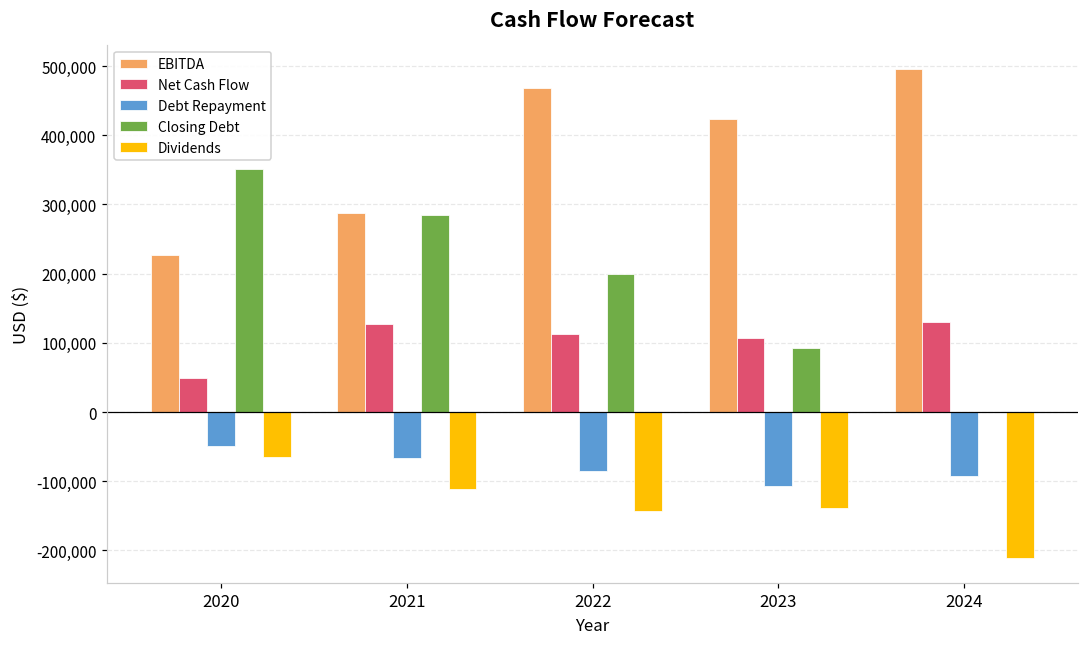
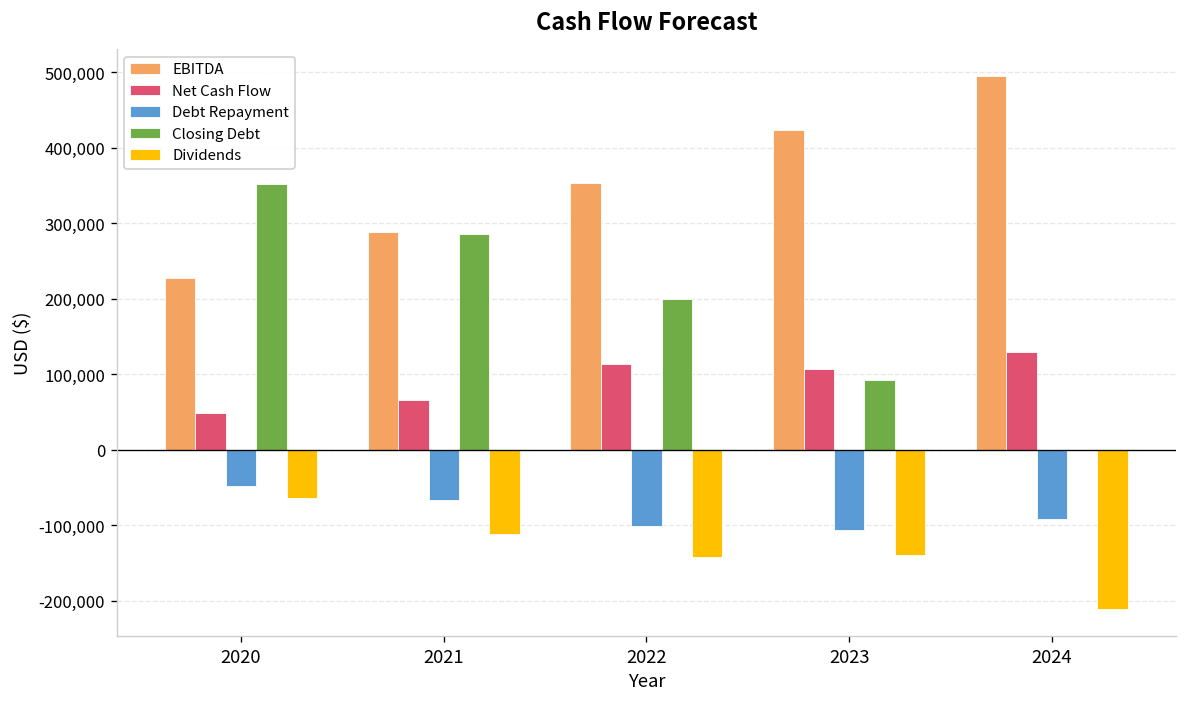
Net Cash Flow, 2021: 130,000 -> 70,000
EBITDA, 2022: 470,000 -> 350,000
Debt Repayment, 2022: -90,000 -> -100,000
